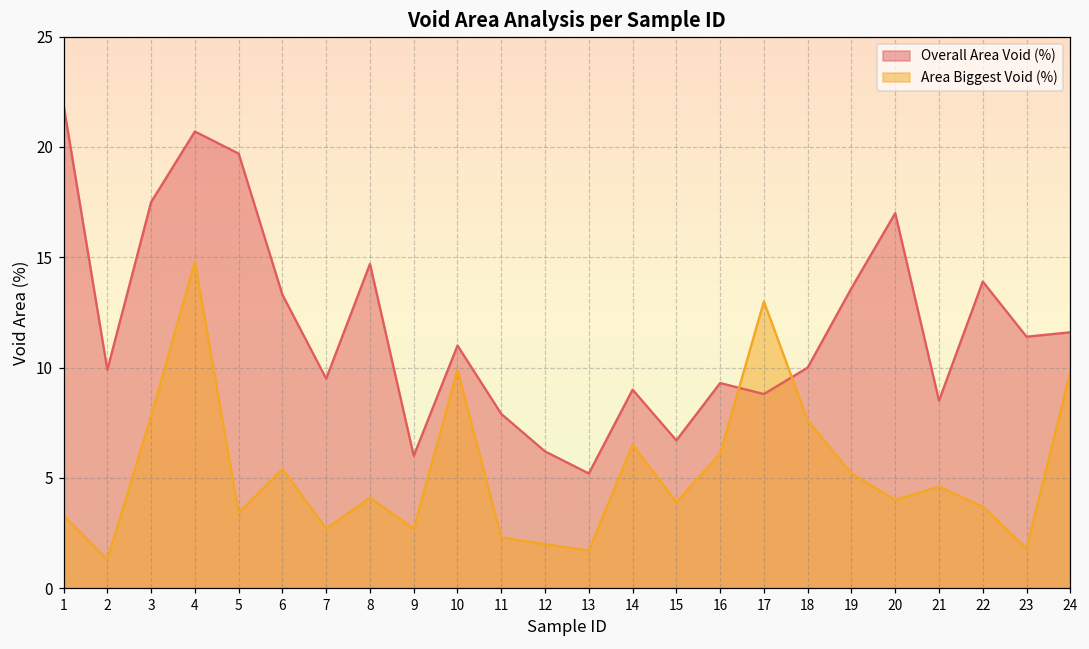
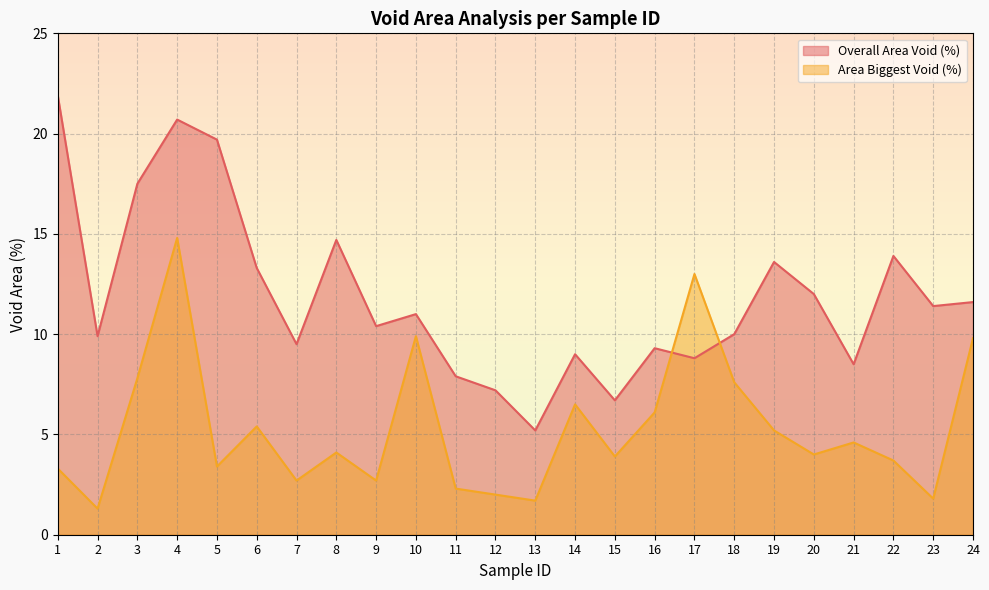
Overall Area Void (%), 9: 6.0 -> 10.4
Overall Area Void (%), 12: 6.2 -> 7.2
Overall Area Void (%), 20: 17 -> 12
